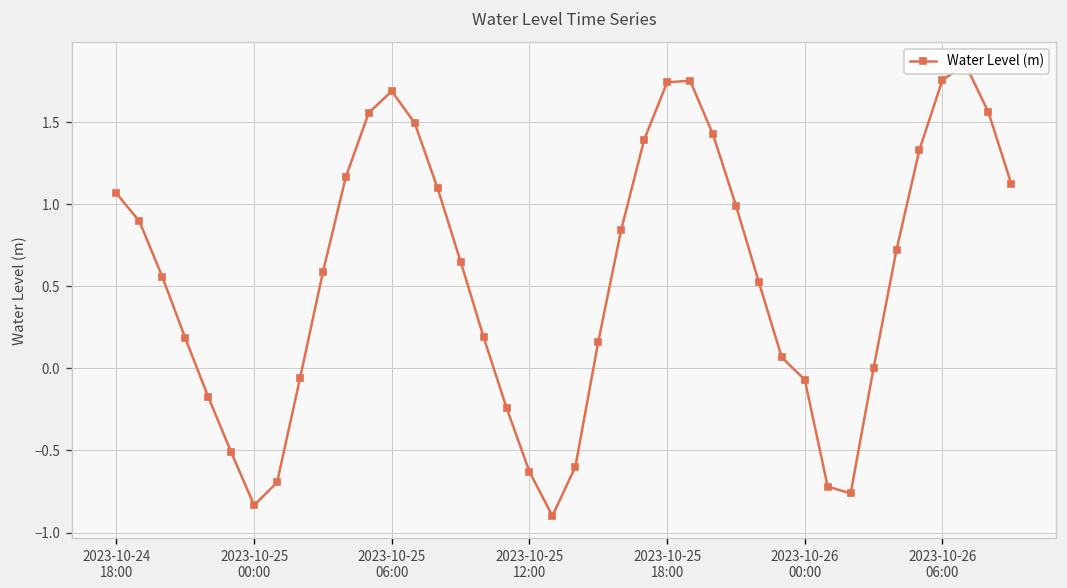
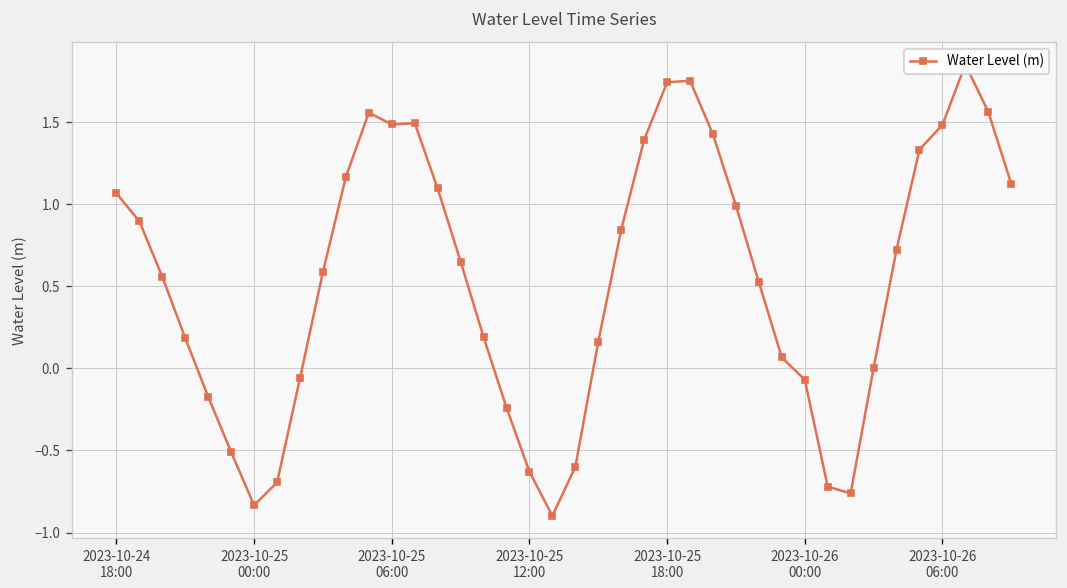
2023-10-25 06:00: 1.69 -> 1.49
2023-10-26 06:00: 1.76 -> 1.48
